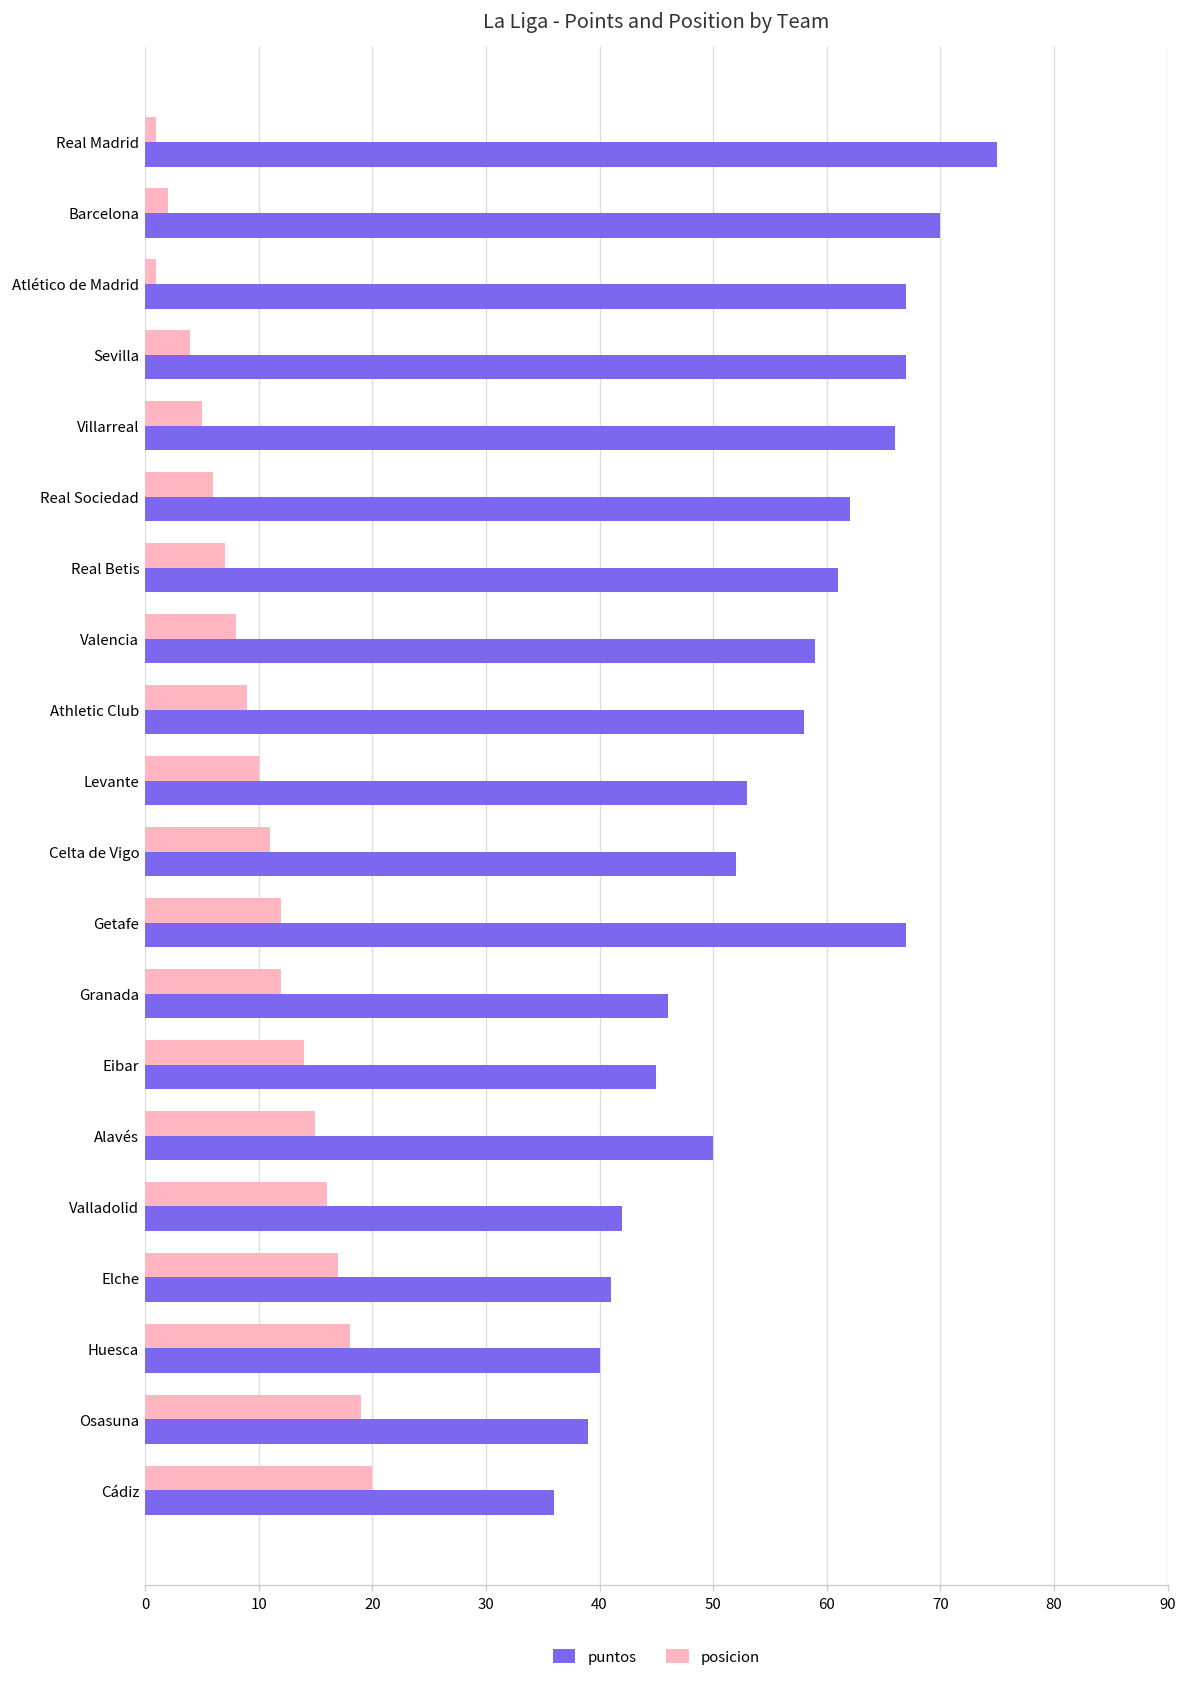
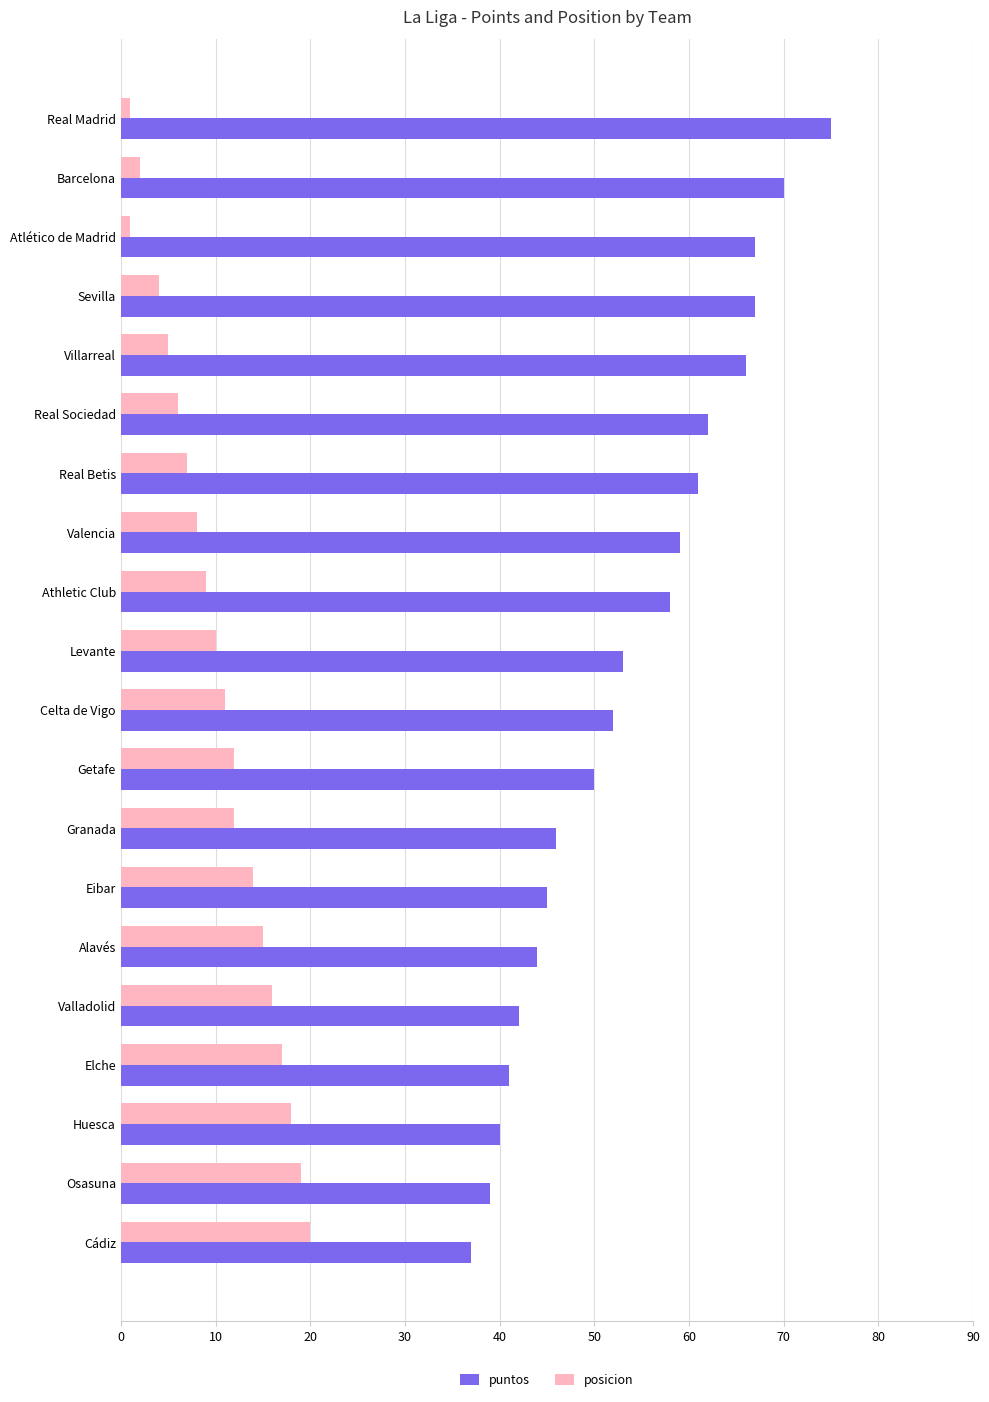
puntos, Getafe: 67 -> 50
puntos, Alavés: 50 -> 44
puntos, Cádiz: 36 -> 37
